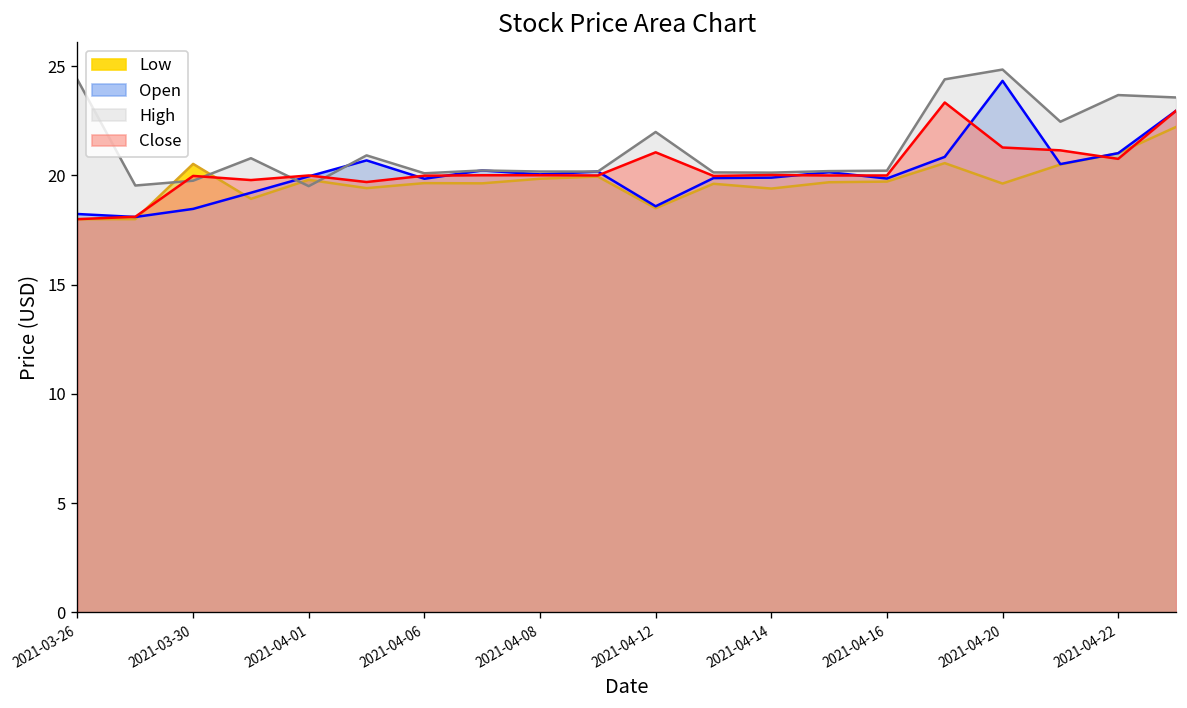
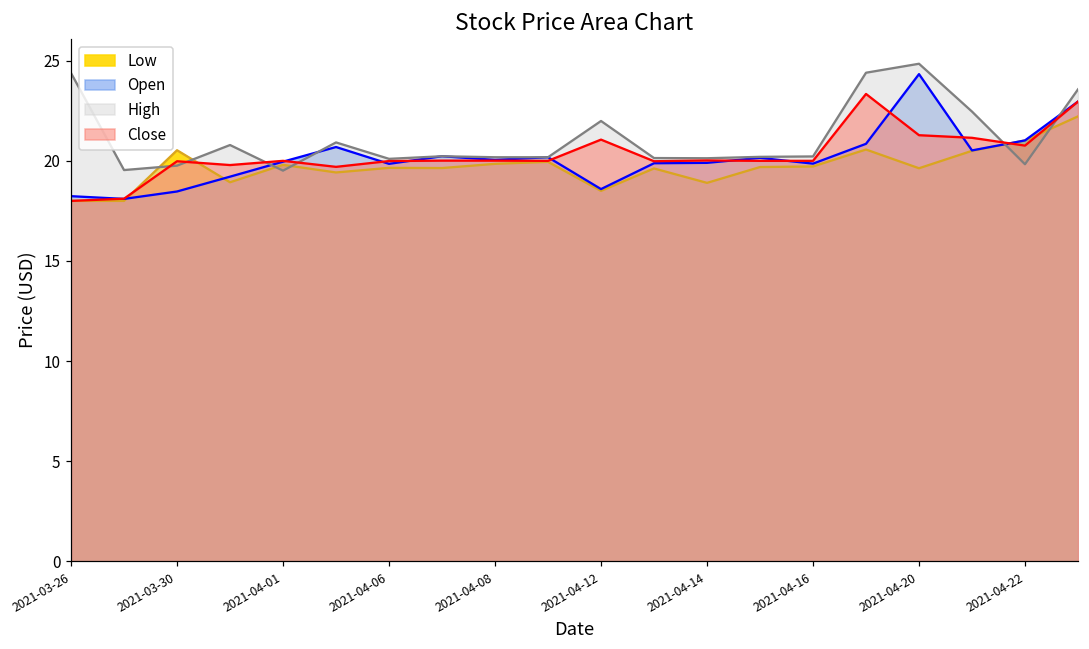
Low, 2021-04-14: 19.4 -> 18.9
High, 2021-04-22: 23.7 -> 19.8
